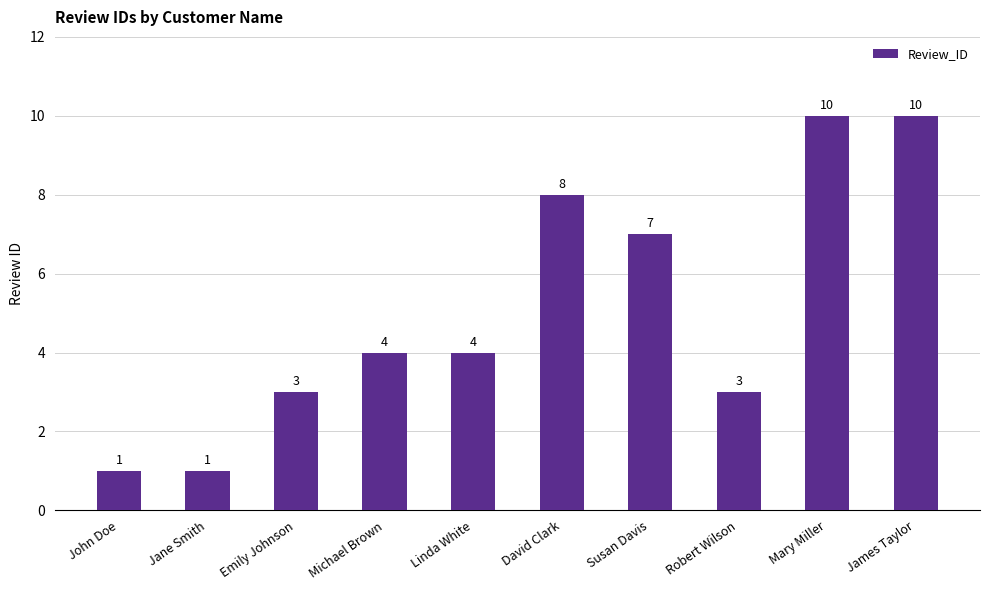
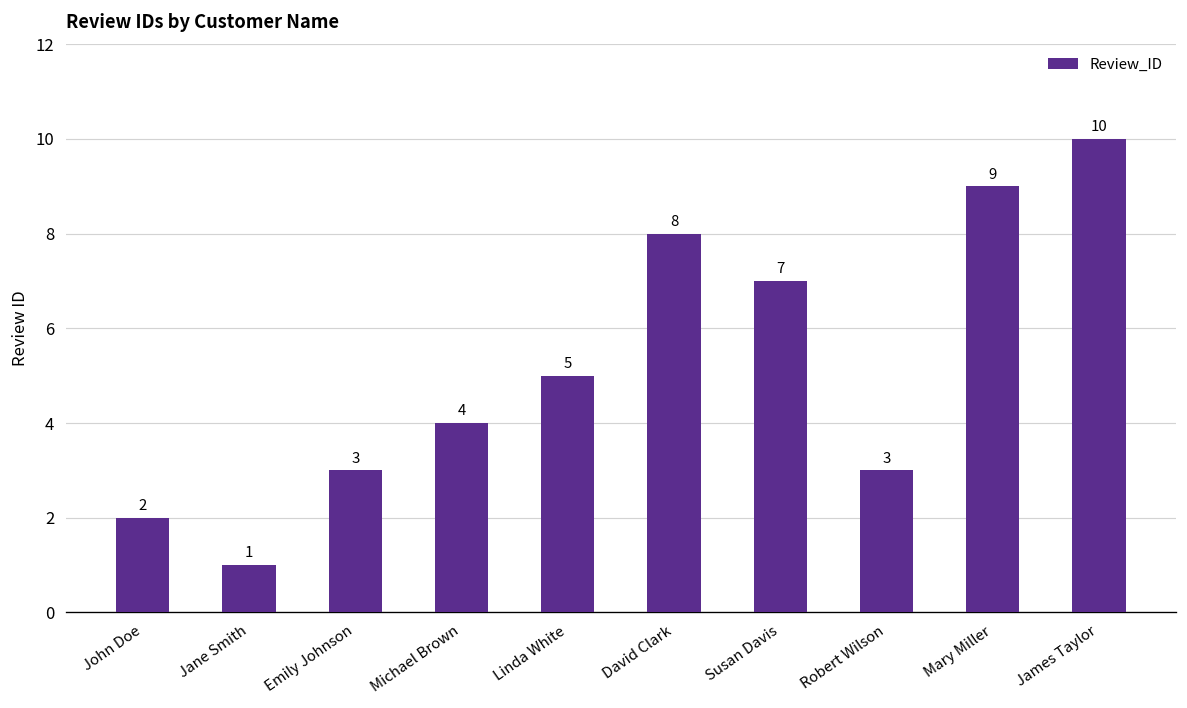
John Doe: 1 -> 2
Linda White: 4 -> 5
Mary Miller: 10 -> 9
